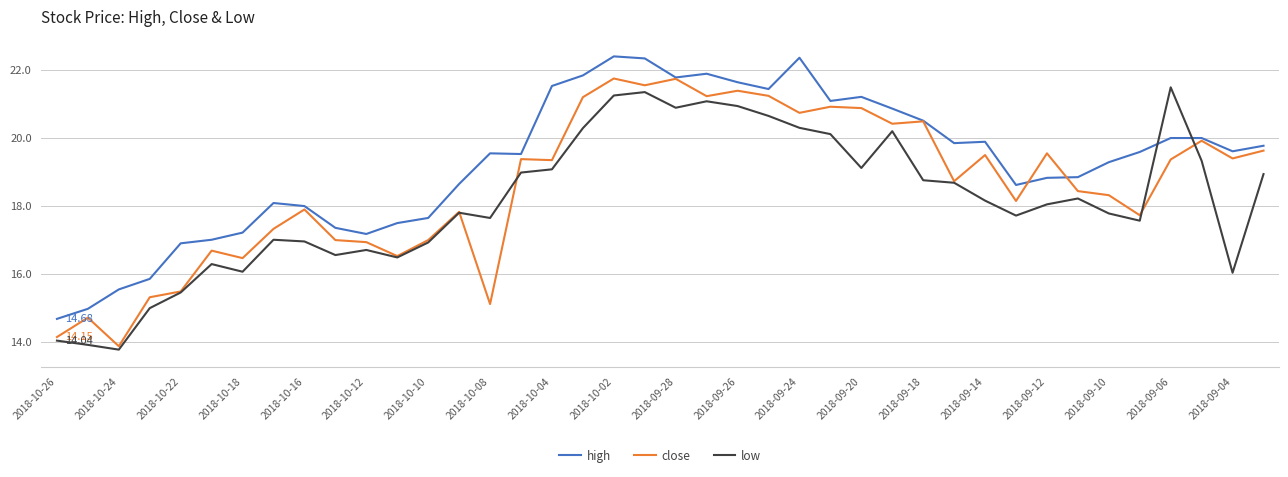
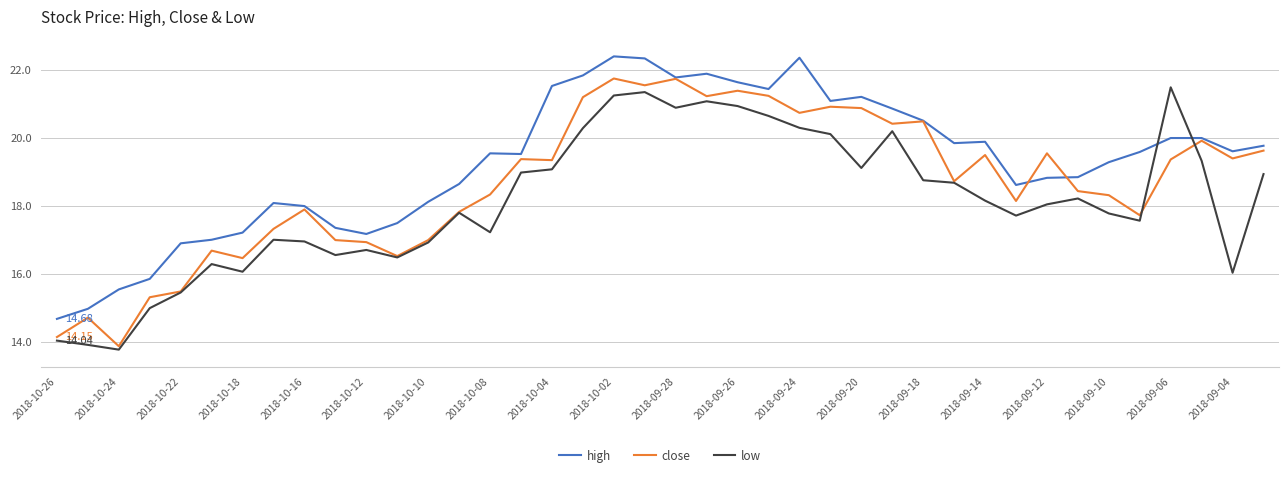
high, 2018-10-10: 17.7 -> 18.1
close, 2018-10-08: 15.1 -> 18.3
low, 2018-10-08: 17.7 -> 17.2
